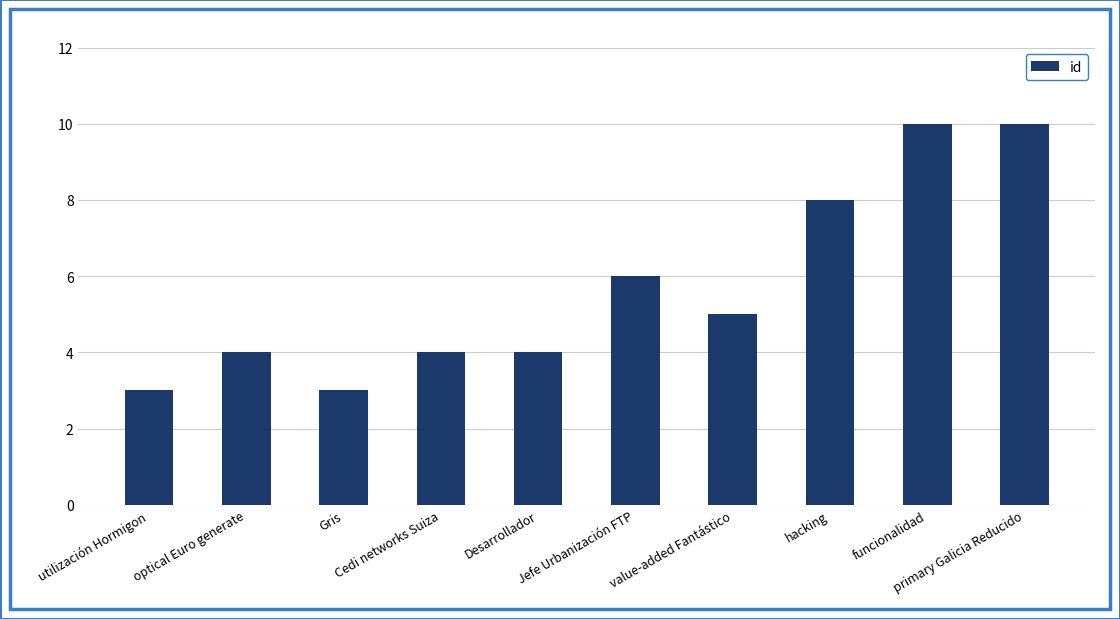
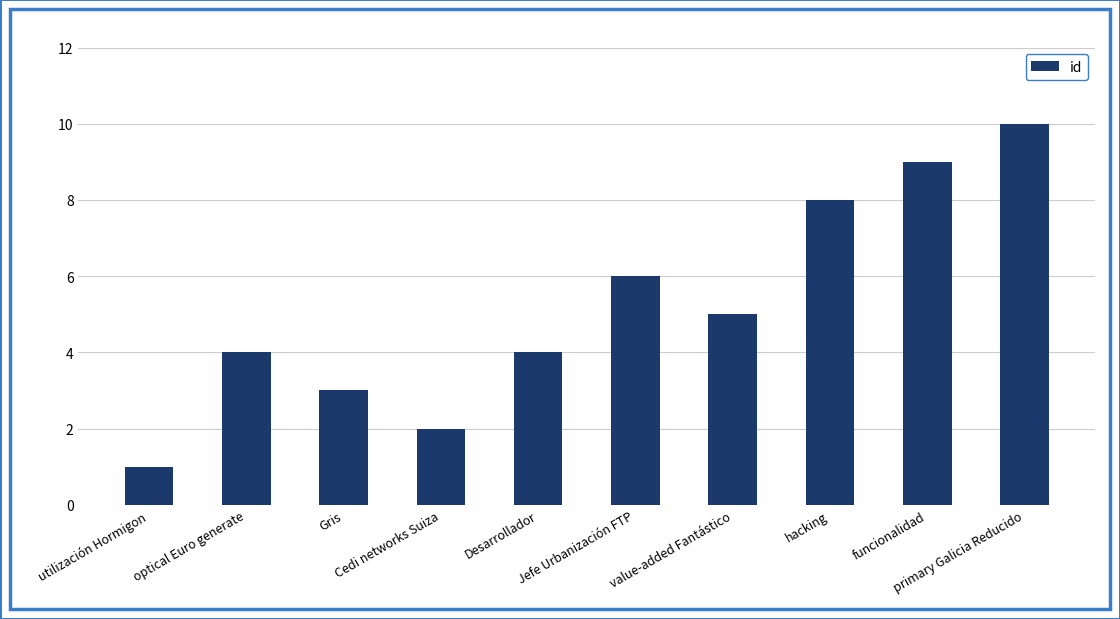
utilización Hormigon: 3 -> 1
Cedi networks Suiza: 4 -> 2
funcionalidad: 10 -> 9
